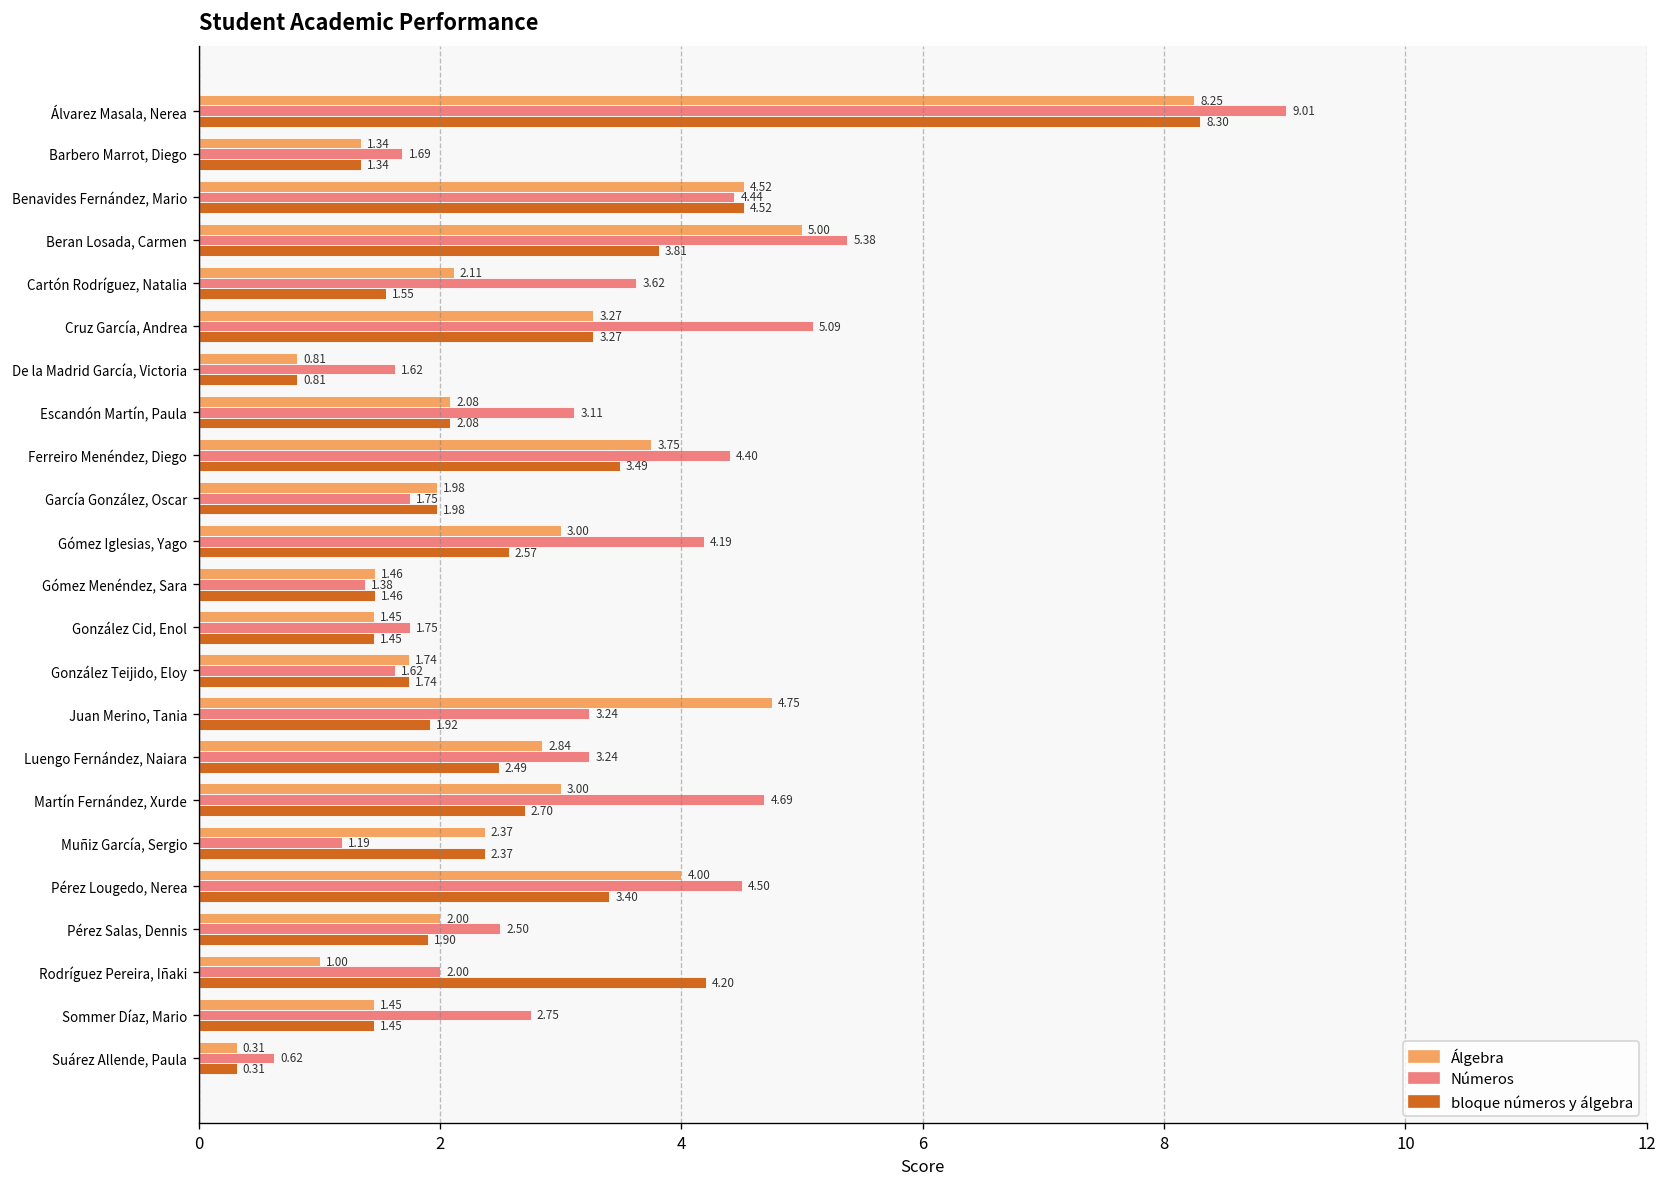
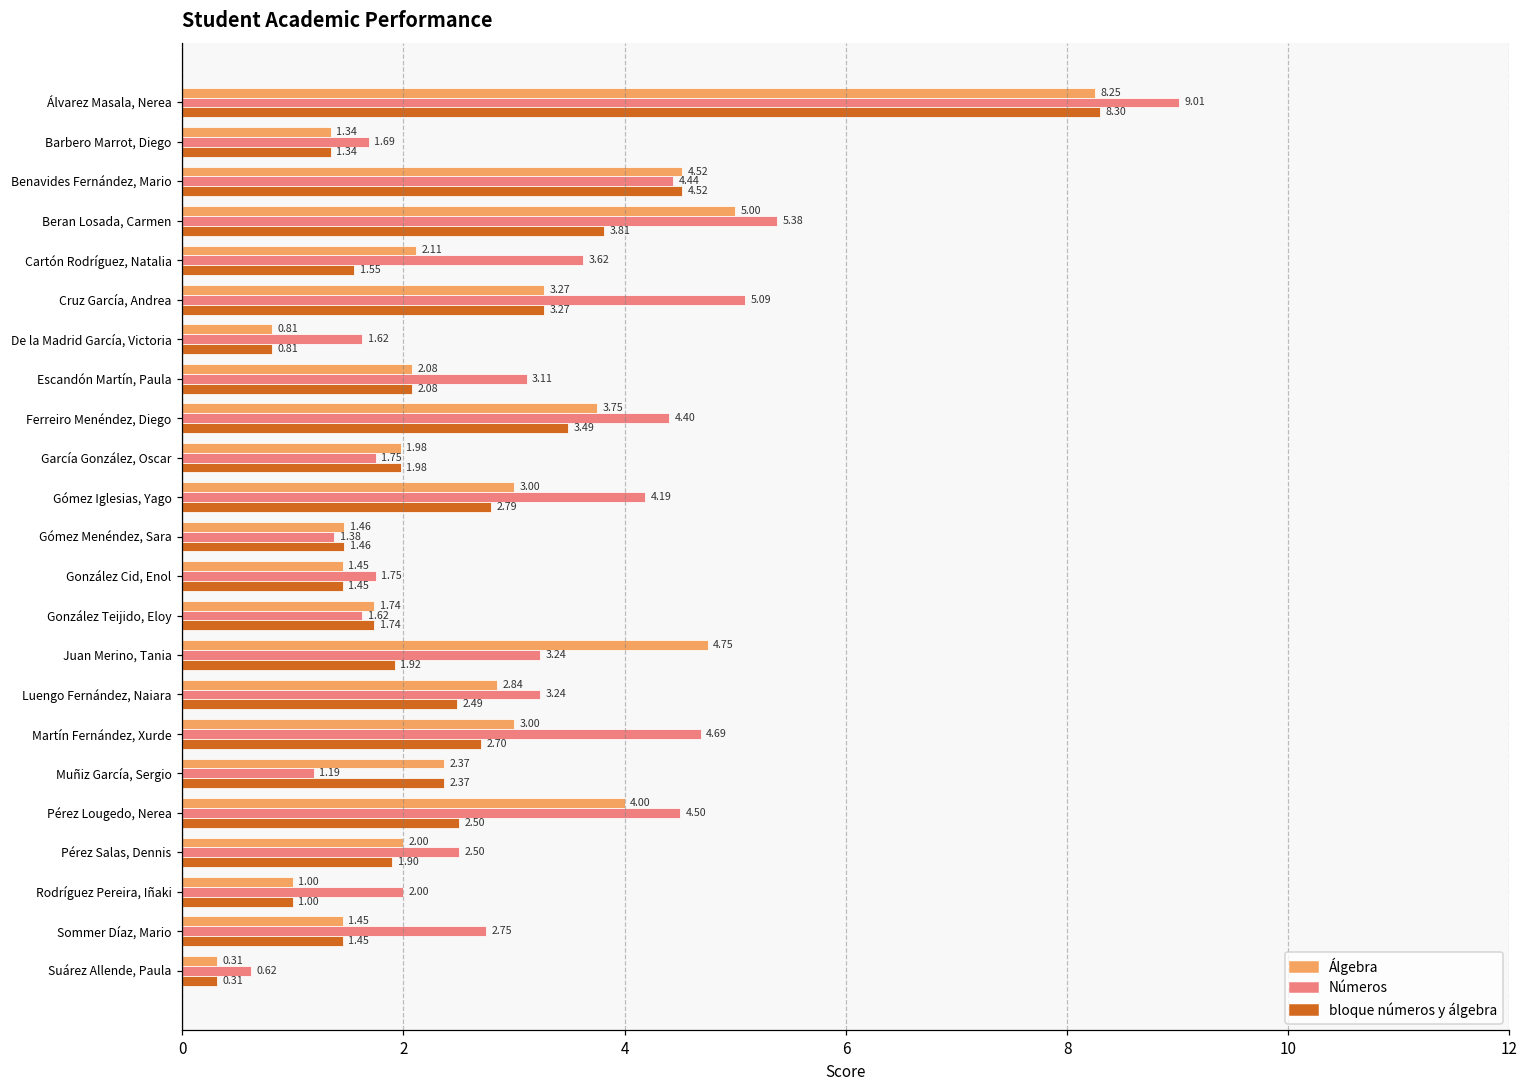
bloque números y álgebra, Gómez Iglesias, Yago: 2.57 -> 2.79
bloque números y álgebra, Pérez Lougedo, Nerea: 3.40 -> 2.50
bloque números y álgebra, Rodríguez Pereira, Iñaki: 4.20 -> 1.00
